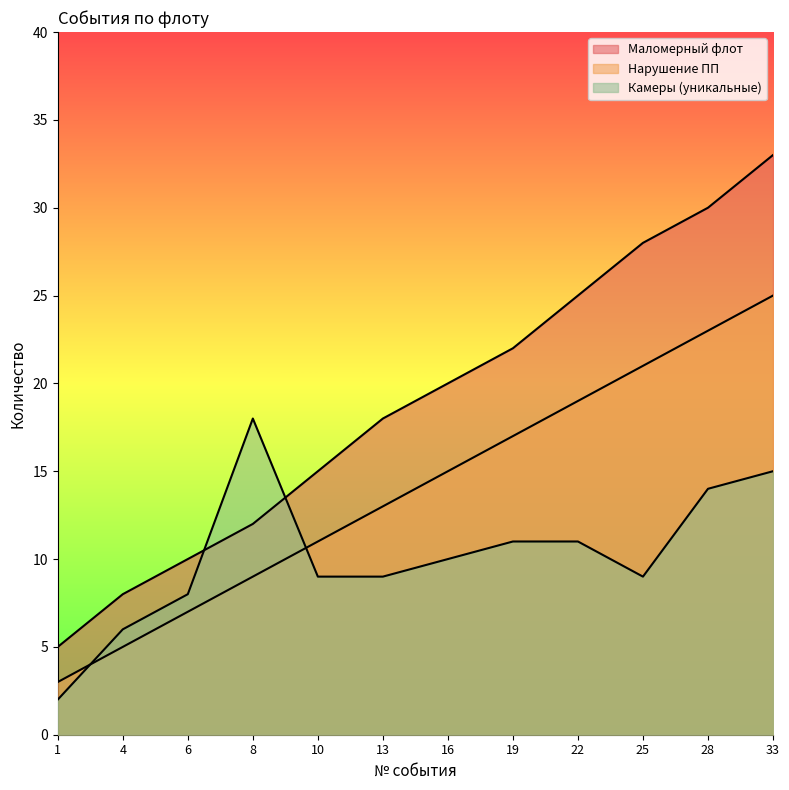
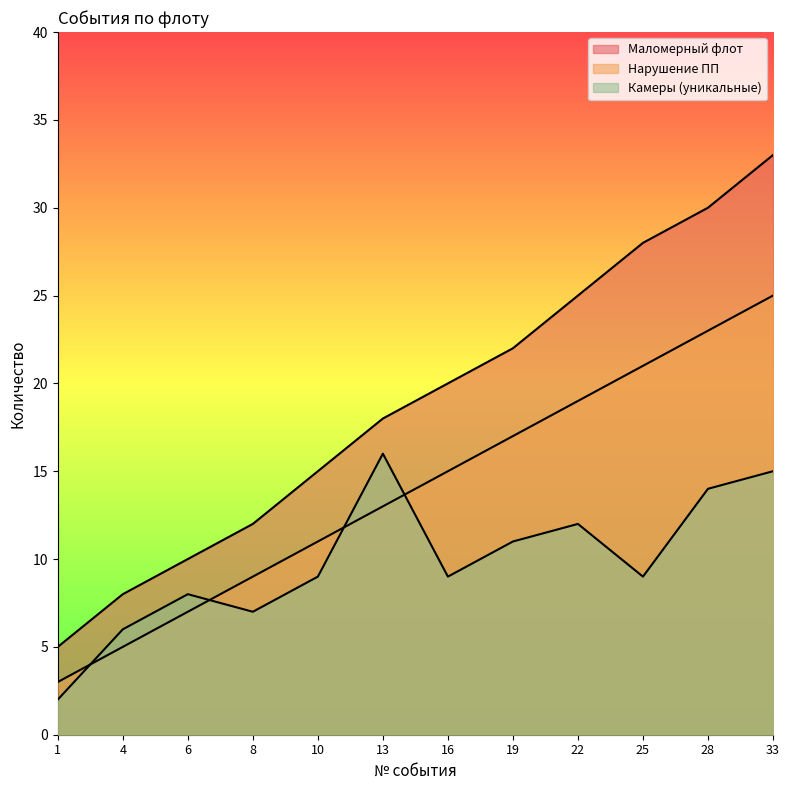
Камеры (уникальные), 8: 18 -> 7
Камеры (уникальные), 13: 9 -> 16
Камеры (уникальные), 16: 10 -> 9
Камеры (уникальные), 22: 11 -> 12
